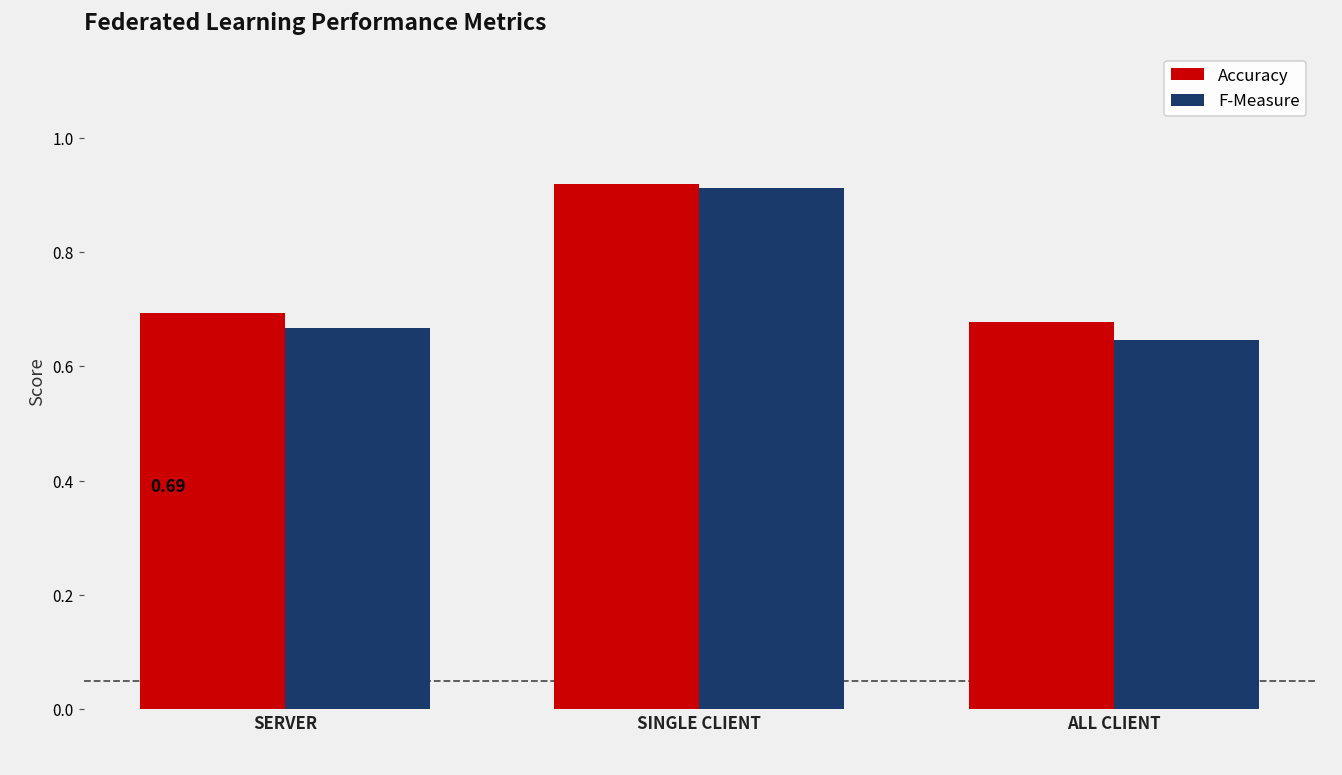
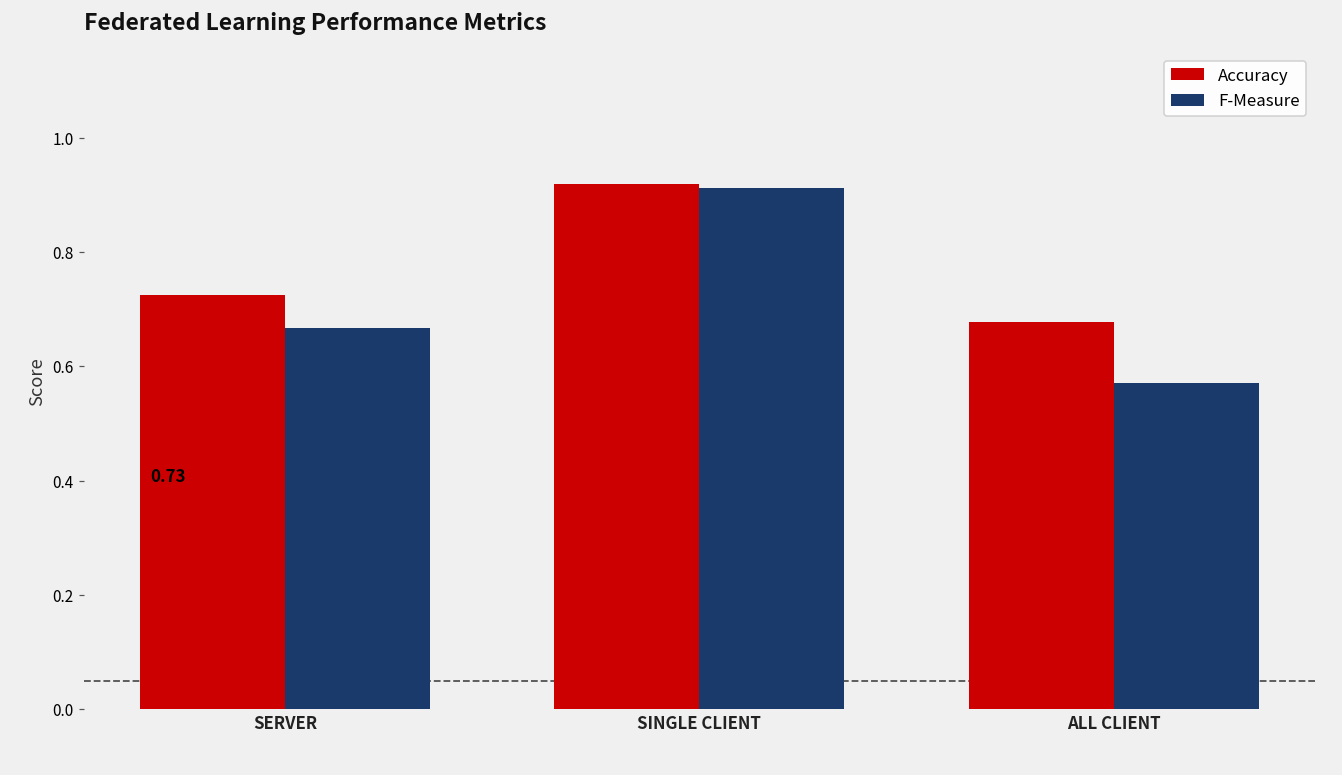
Accuracy, SERVER: 0.69 -> 0.73
F-Measure, ALL CLIENT: 0.65 -> 0.57
